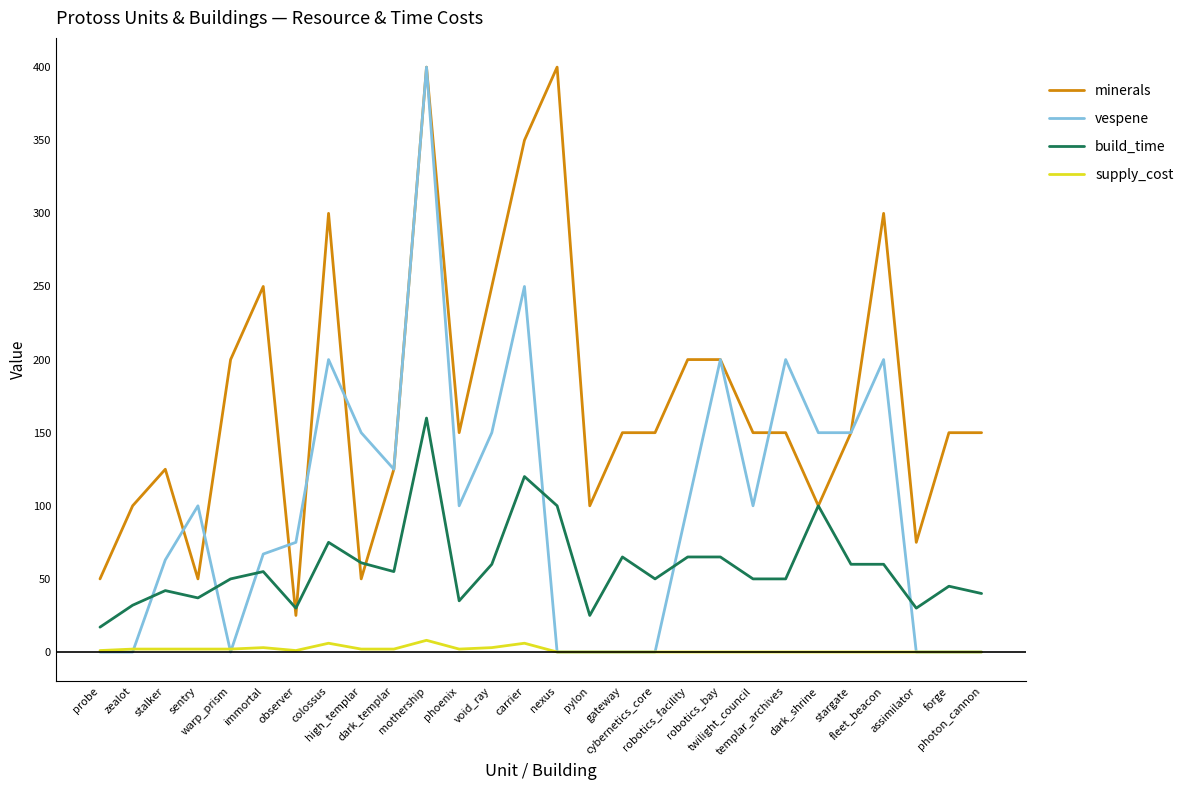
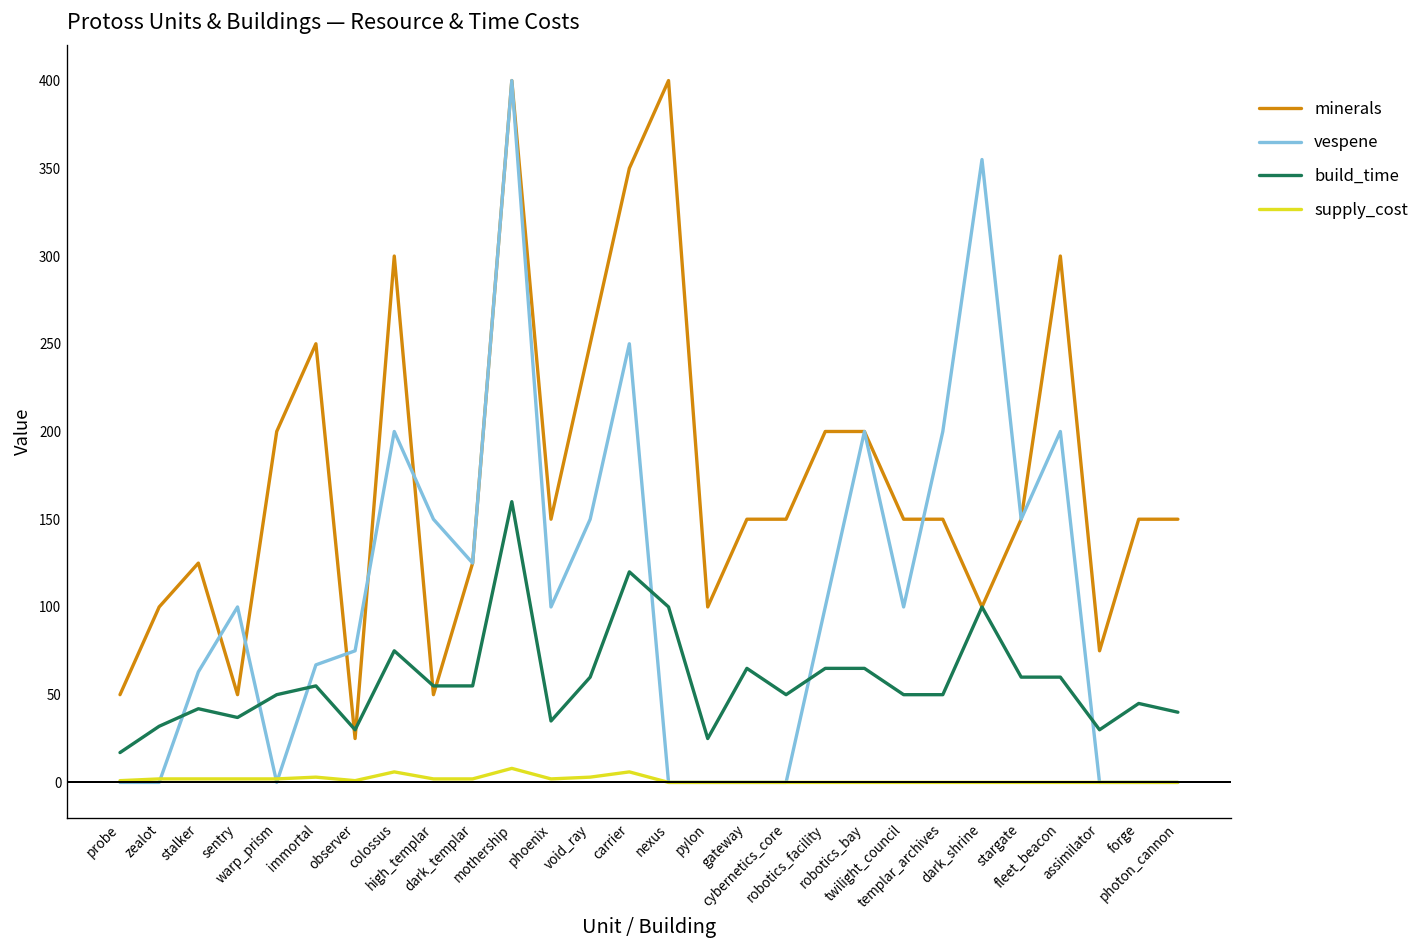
build_time, high_templar: 61 -> 55
vespene, dark_shrine: 150 -> 355
